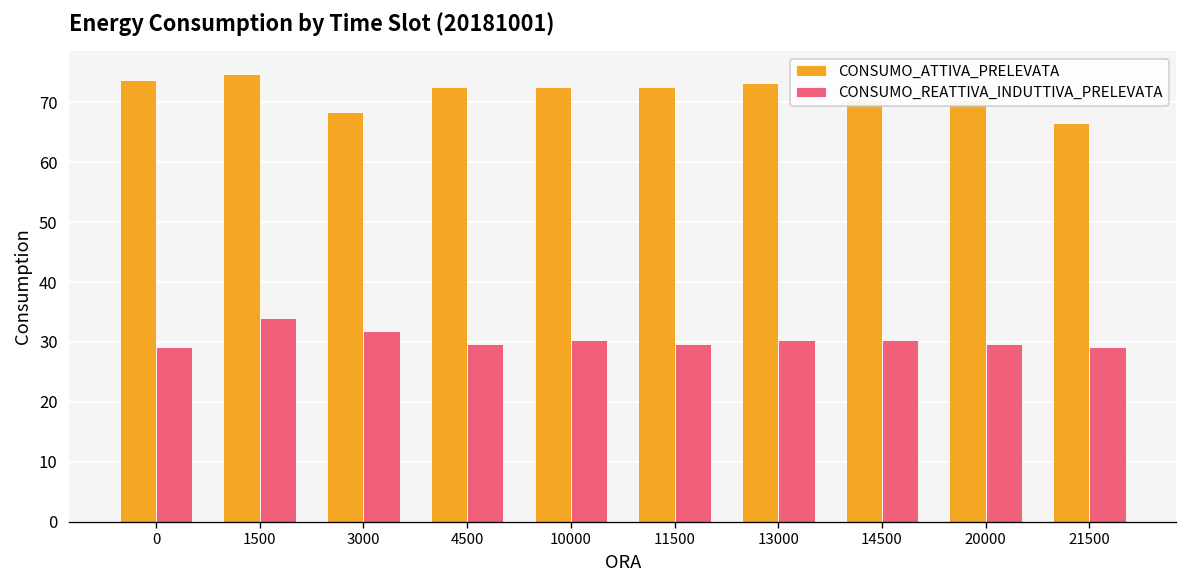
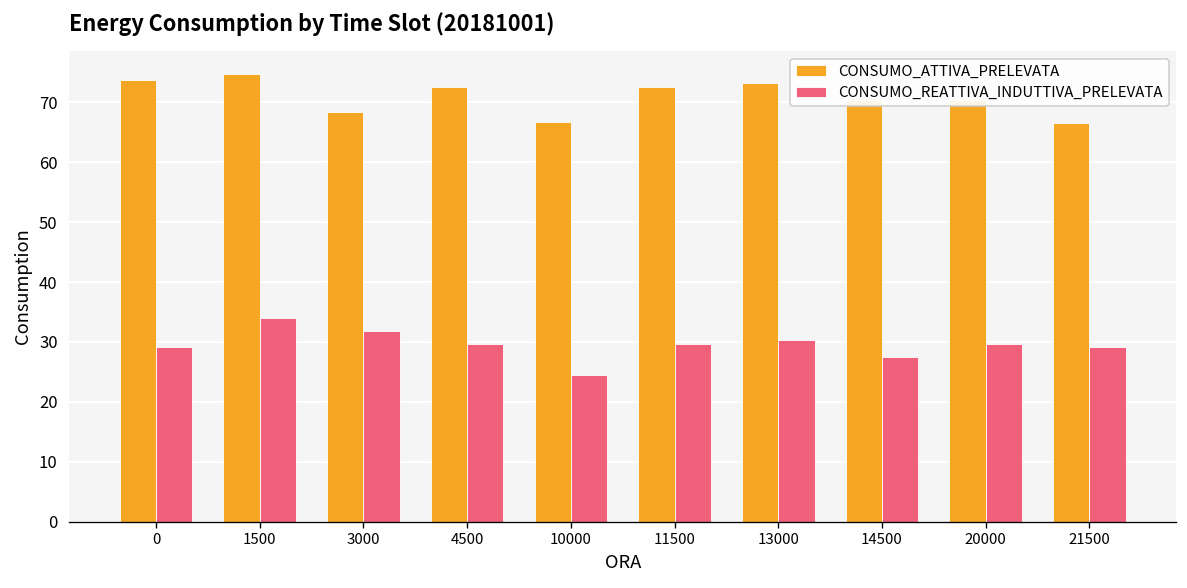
CONSUMO_ATTIVA_PRELEVATA, 10000: 73 -> 67
CONSUMO_REATTIVA_INDUTTIVA_PRELEVATA, 10000: 30 -> 24
CONSUMO_REATTIVA_INDUTTIVA_PRELEVATA, 14500: 30 -> 28
